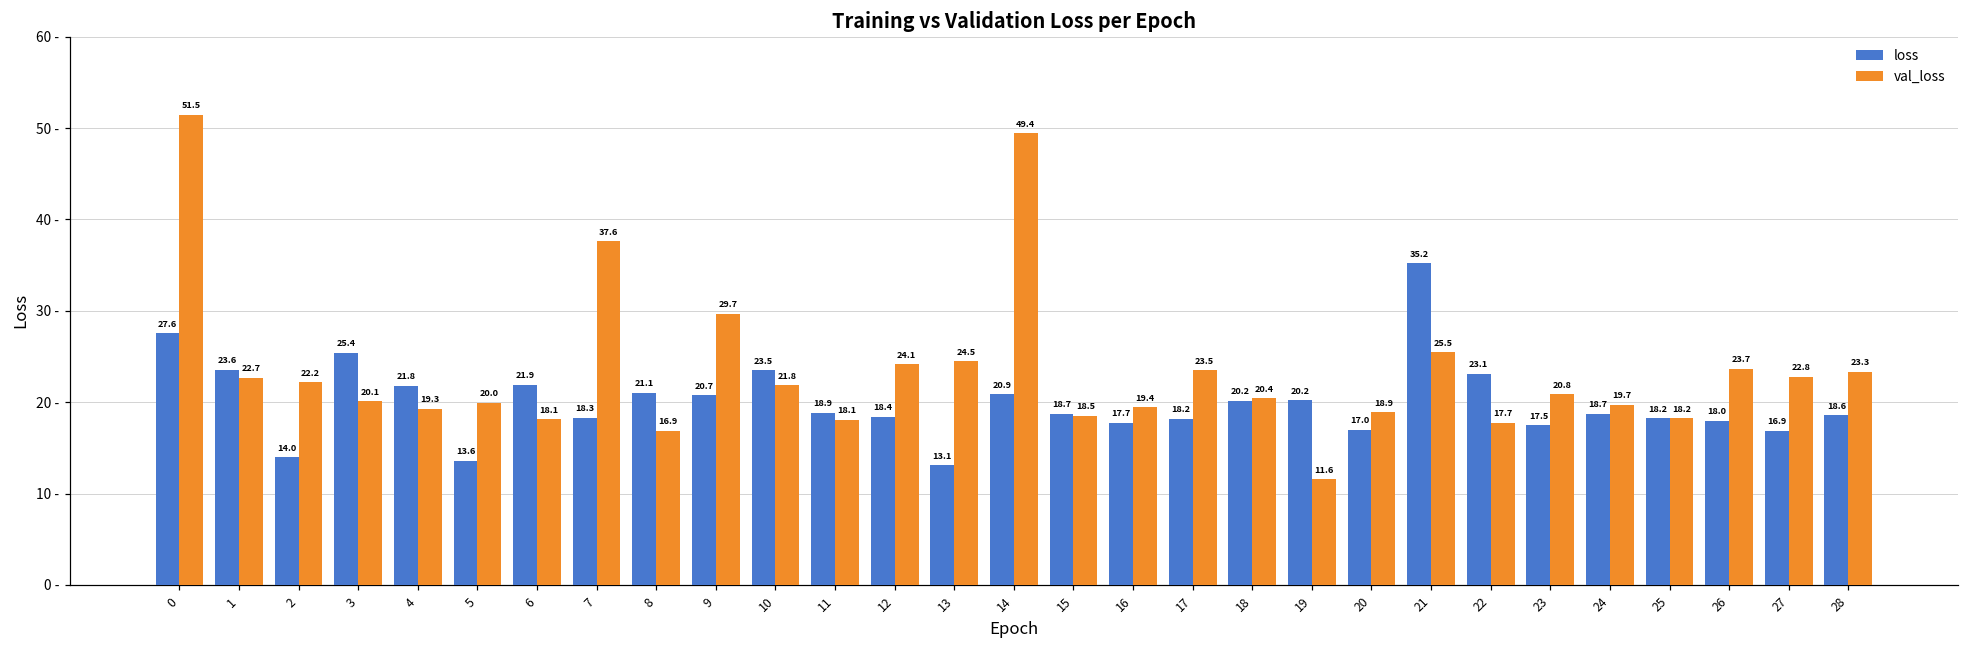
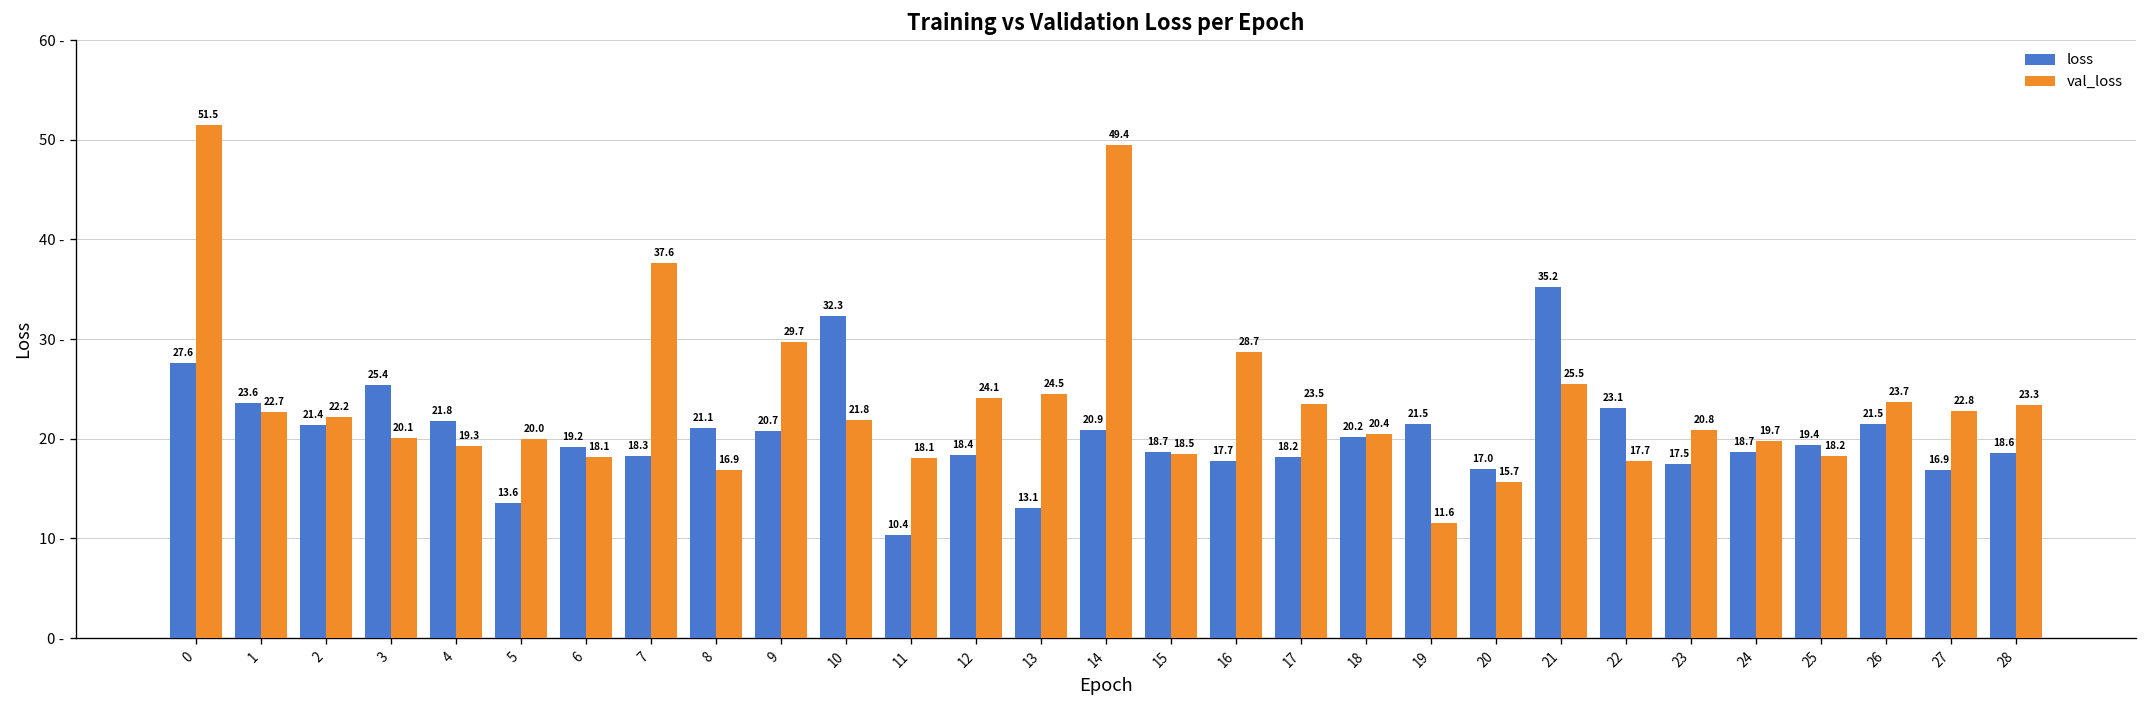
loss, 2: 14.0 -> 21.4
loss, 6: 21.9 -> 19.2
loss, 10: 23.5 -> 32.3
loss, 11: 18.9 -> 10.4
val_loss, 16: 19.4 -> 28.7
loss, 19: 20.2 -> 21.5
val_loss, 20: 18.9 -> 15.7
loss, 25: 18.2 -> 19.4
loss, 26: 18.0 -> 21.5
